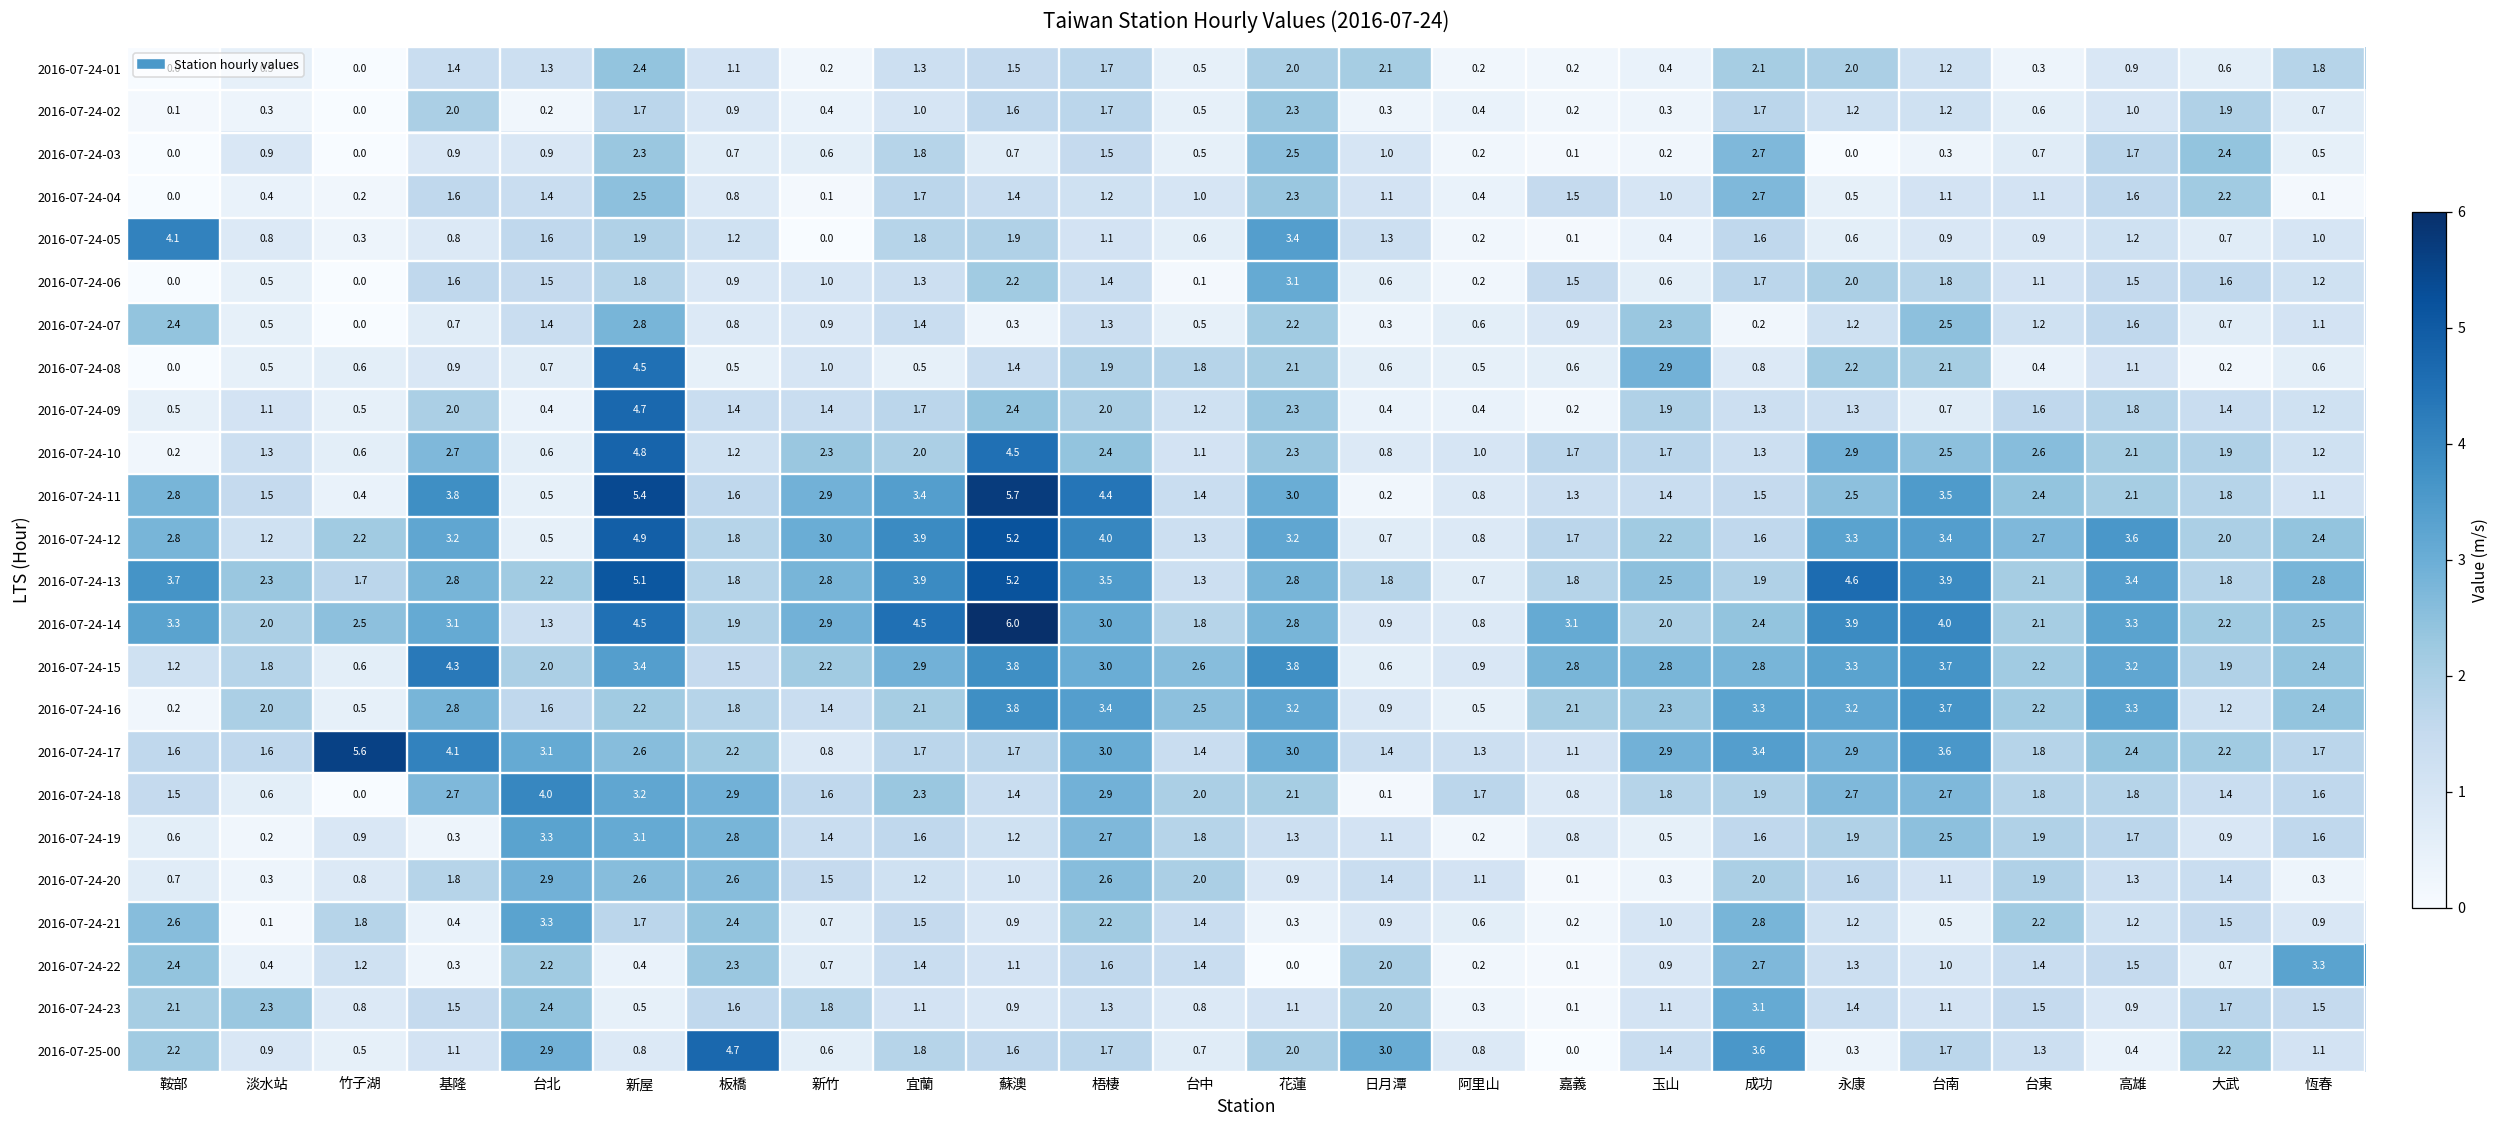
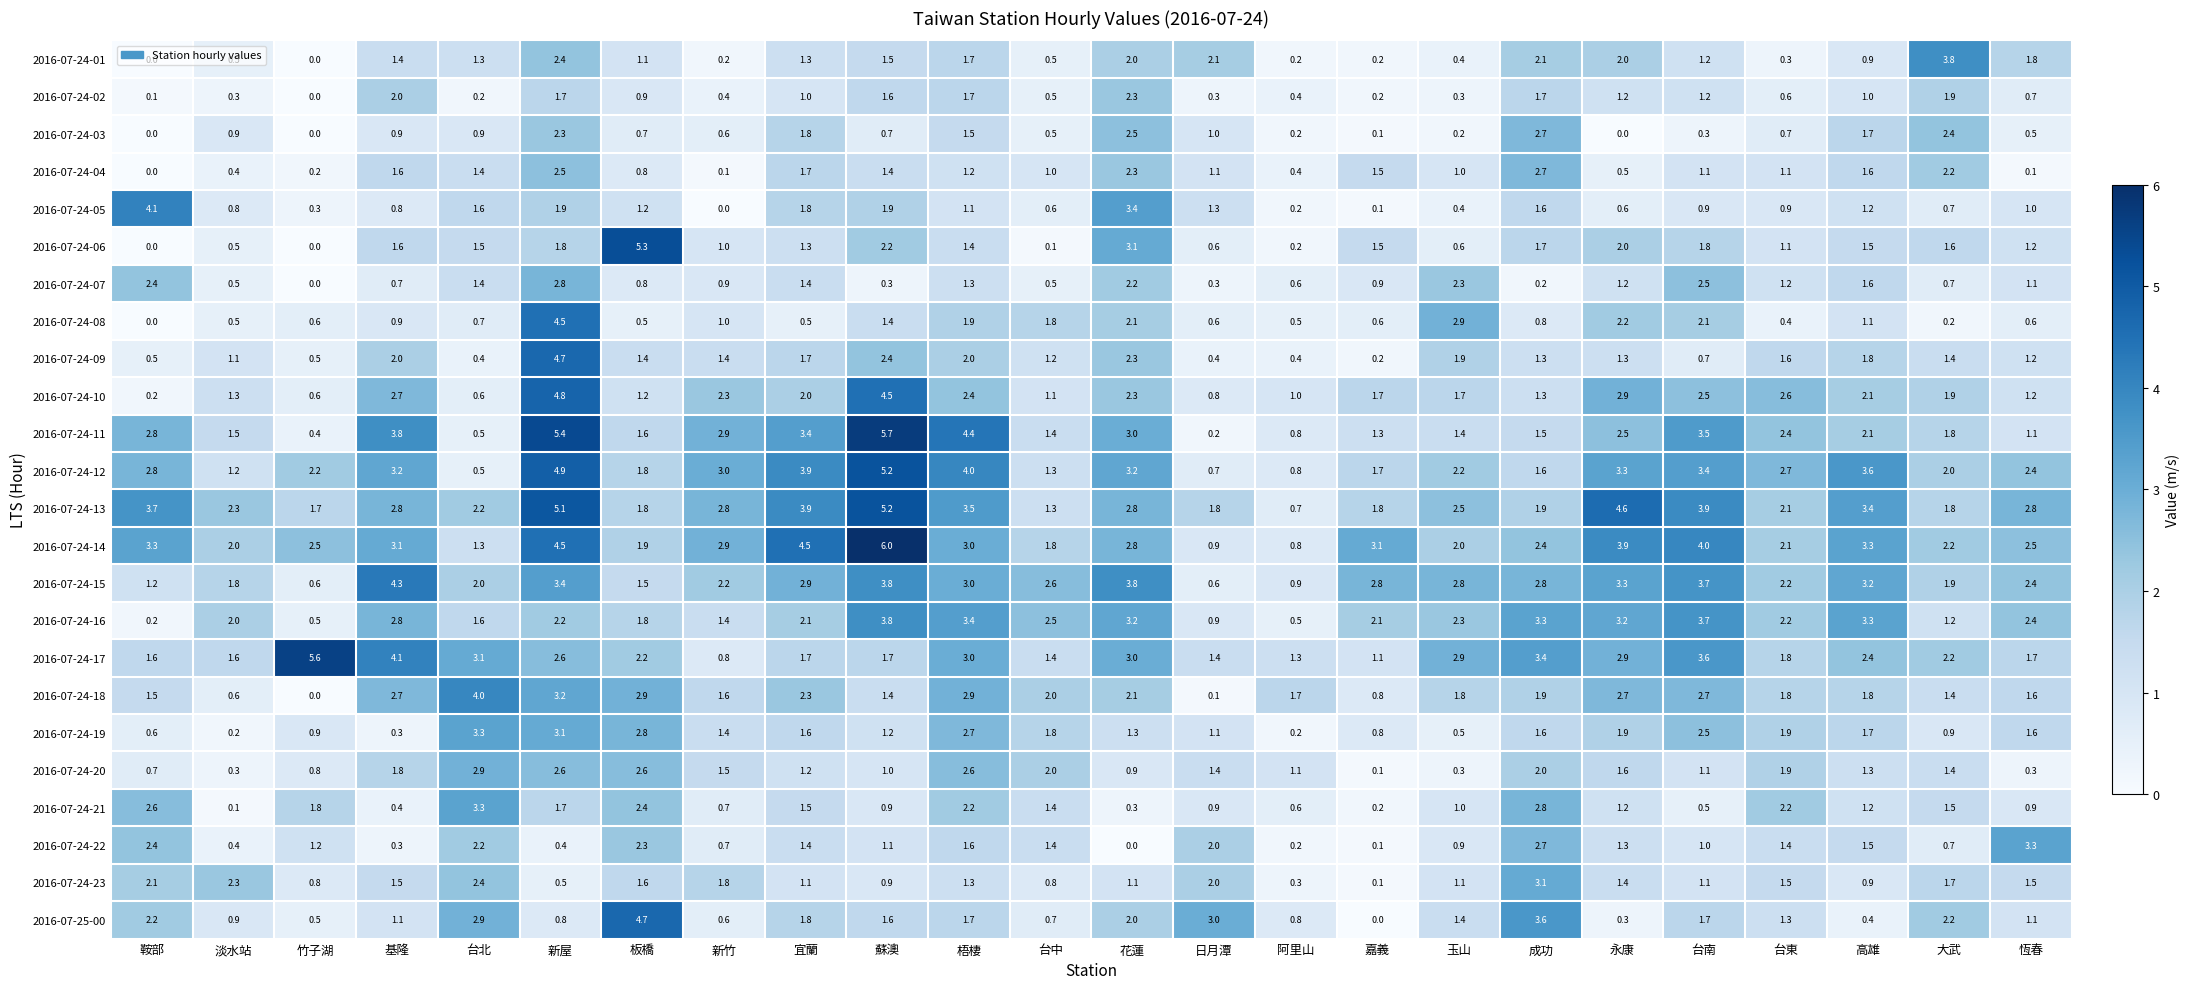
2016-07-24-01, 大武: 0.6 -> 3.8
2016-07-24-06, 板橋: 0.9 -> 5.3
